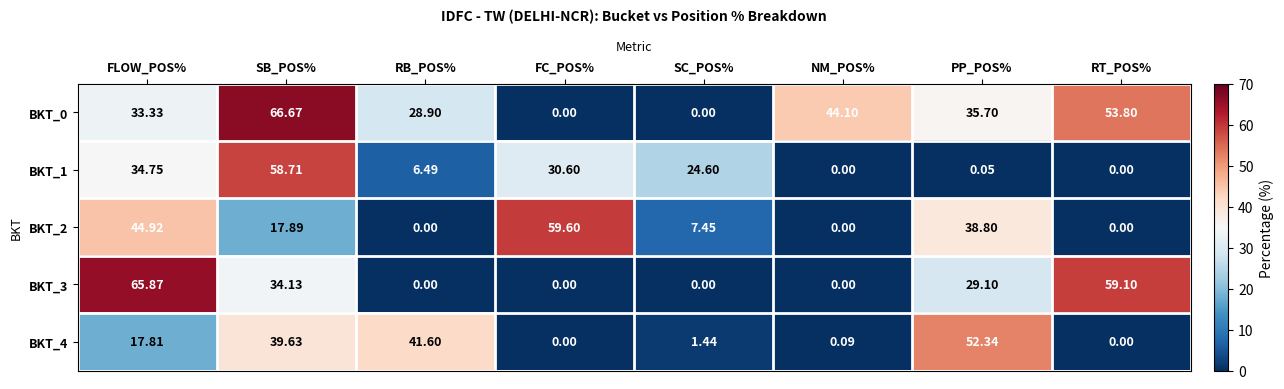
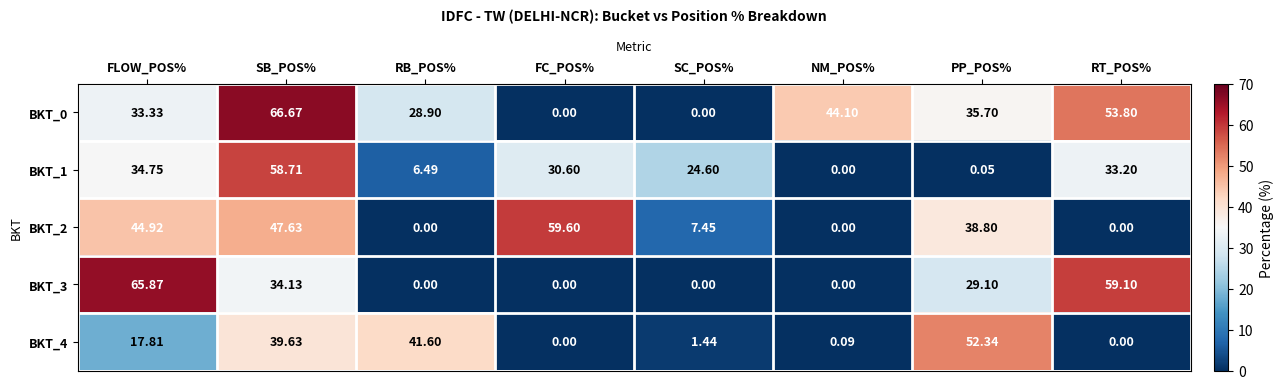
BKT_1, RT_POS%: 0.00 -> 33.20
BKT_2, SB_POS%: 17.89 -> 47.63
